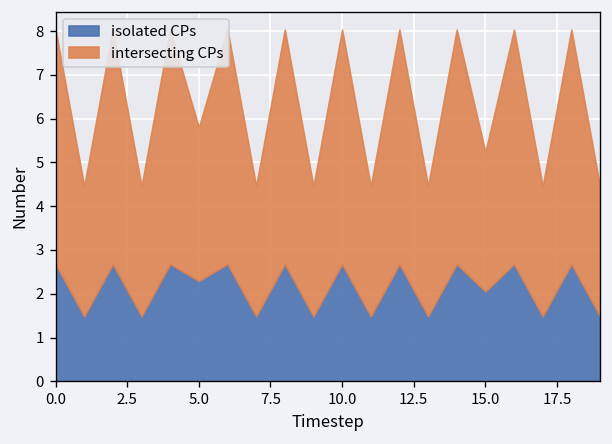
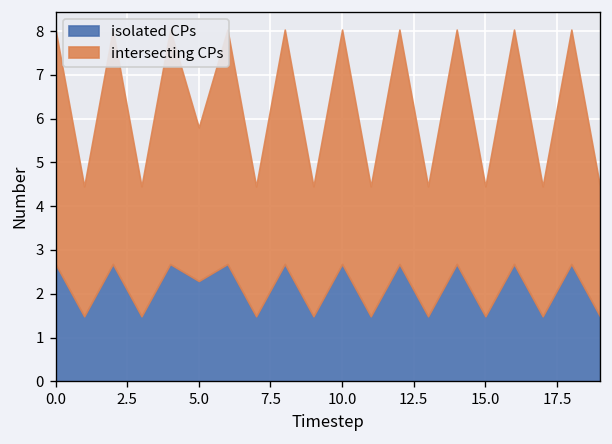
isolated CPs, 15.0: 2.1 -> 1.5
intersecting CPs, 15.0: 3.2 -> 3.0
